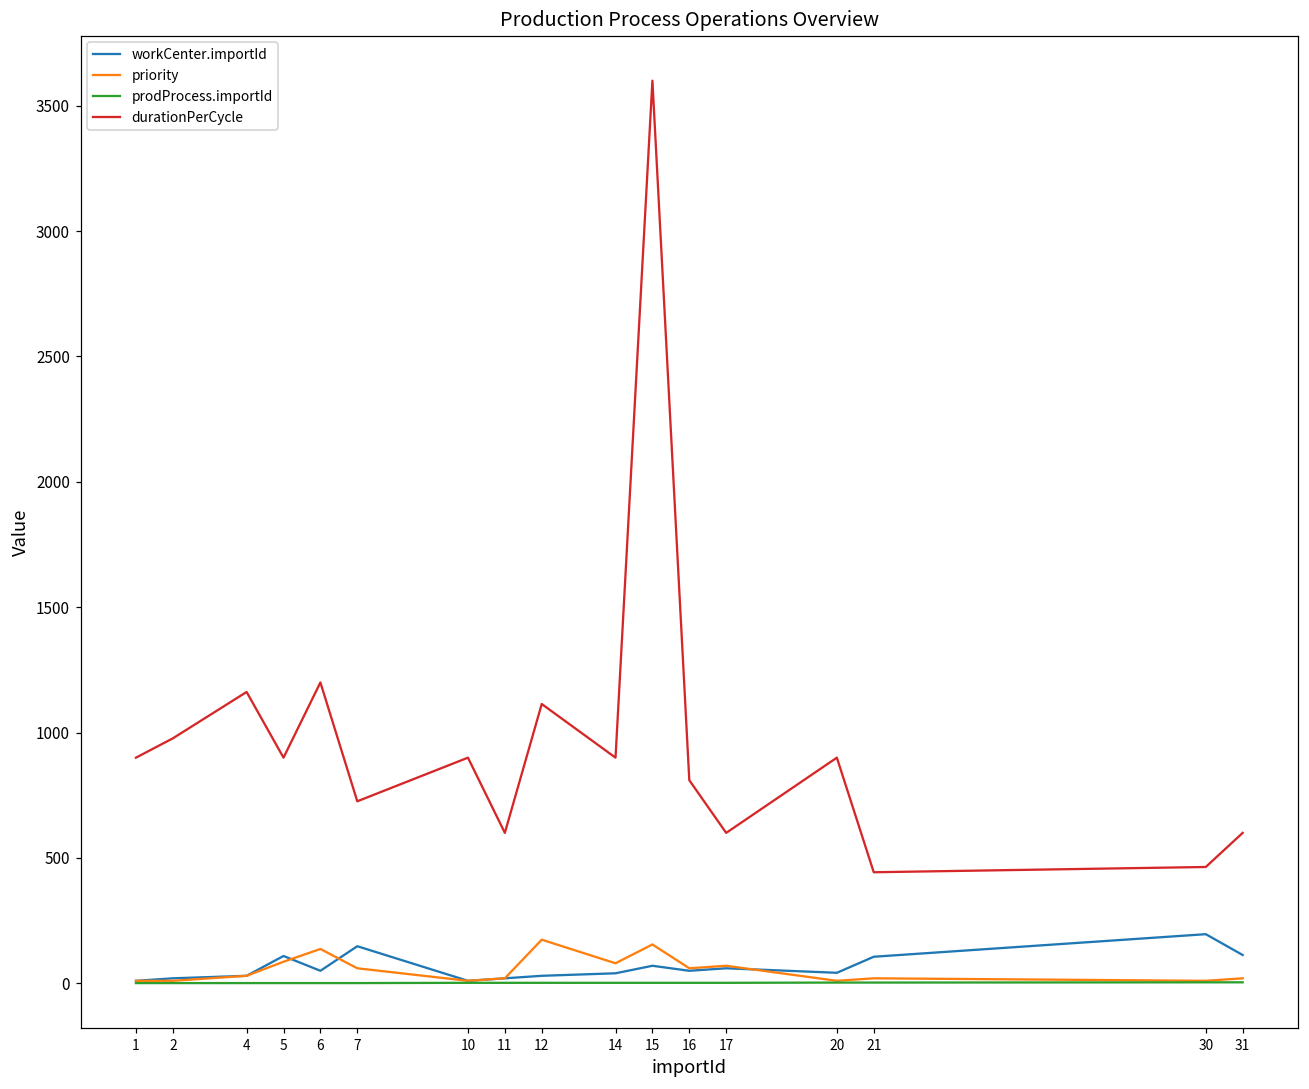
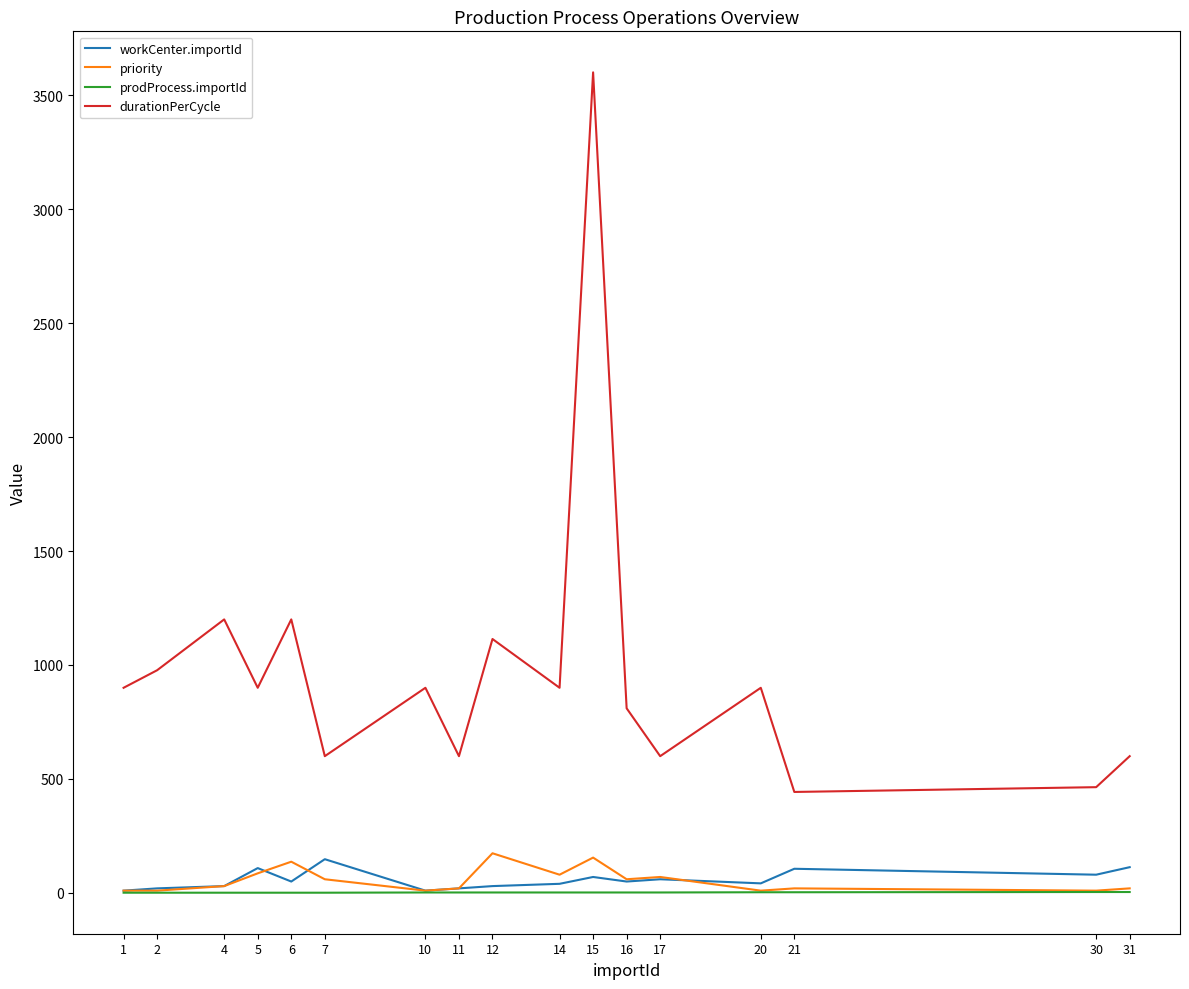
durationPerCycle, 4: 1160 -> 1200
durationPerCycle, 7: 730 -> 600
workCenter.importId, 30: 200 -> 80
